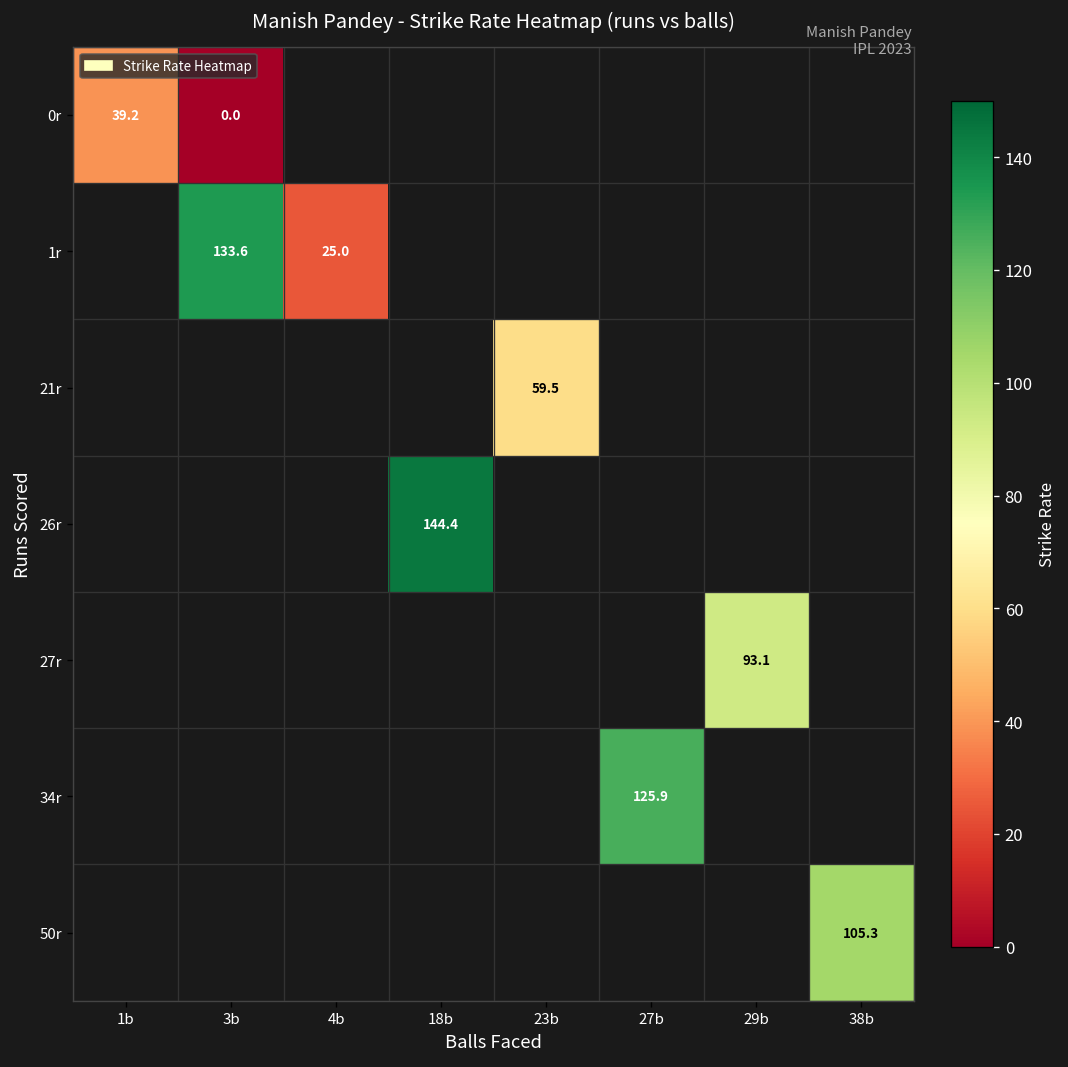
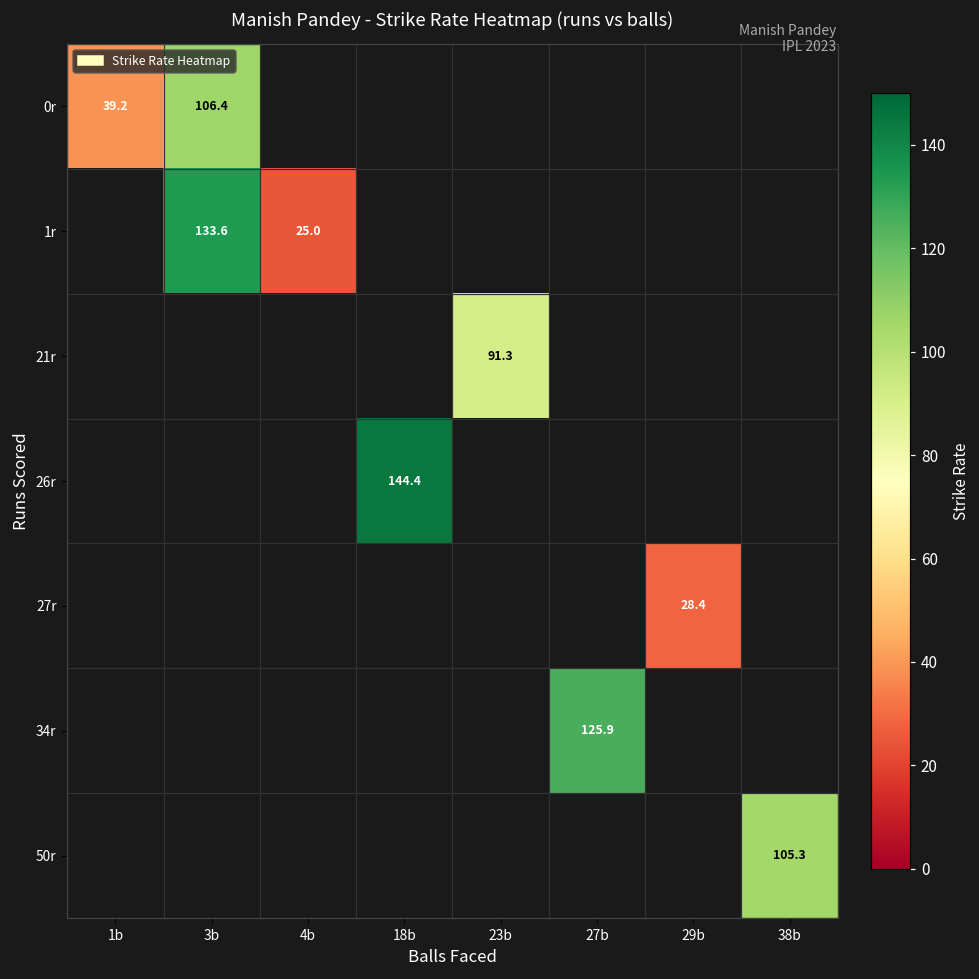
0r, 3b: 0.0 -> 106.4
21r, 23b: 59.5 -> 91.3
27r, 29b: 93.1 -> 28.4
